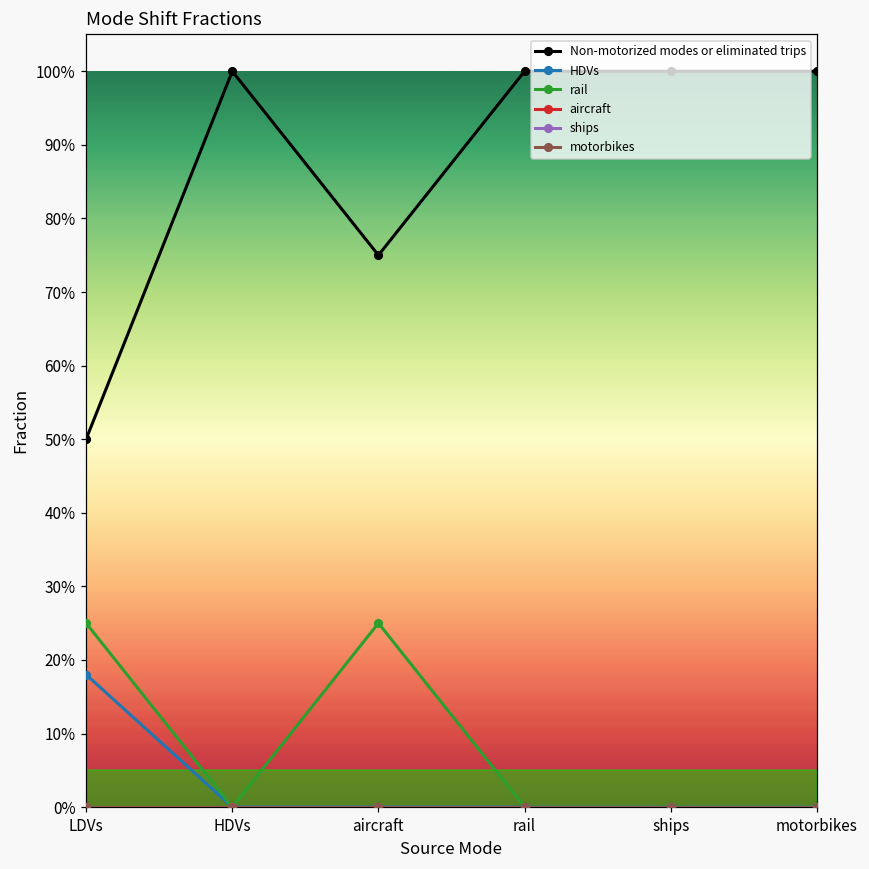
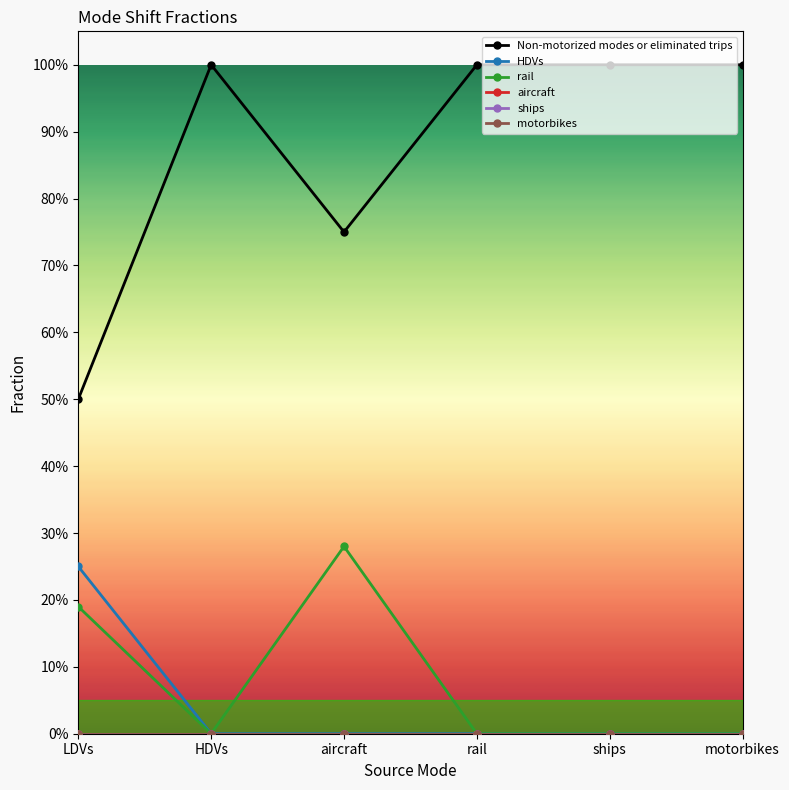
HDVs, LDVs: 18% -> 25%
rail, LDVs: 25% -> 19%
rail, aircraft: 25% -> 28%
